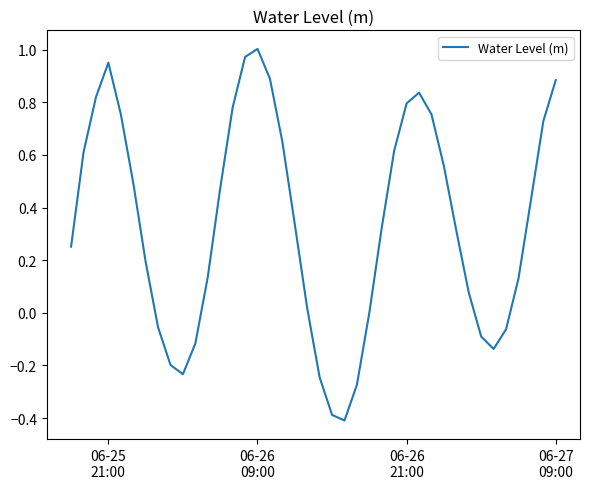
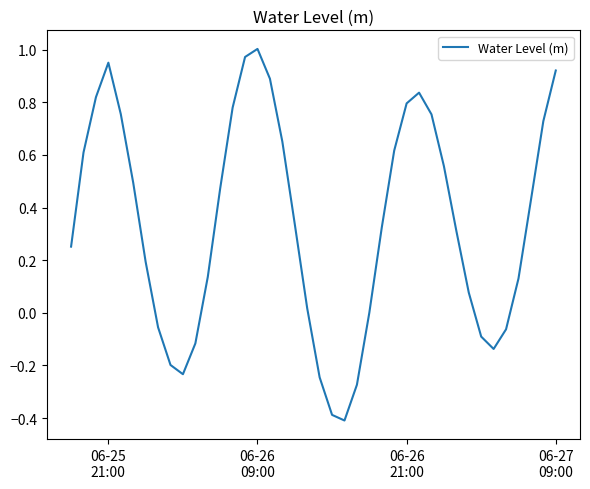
06-27 09:00: 0.88 -> 0.92
